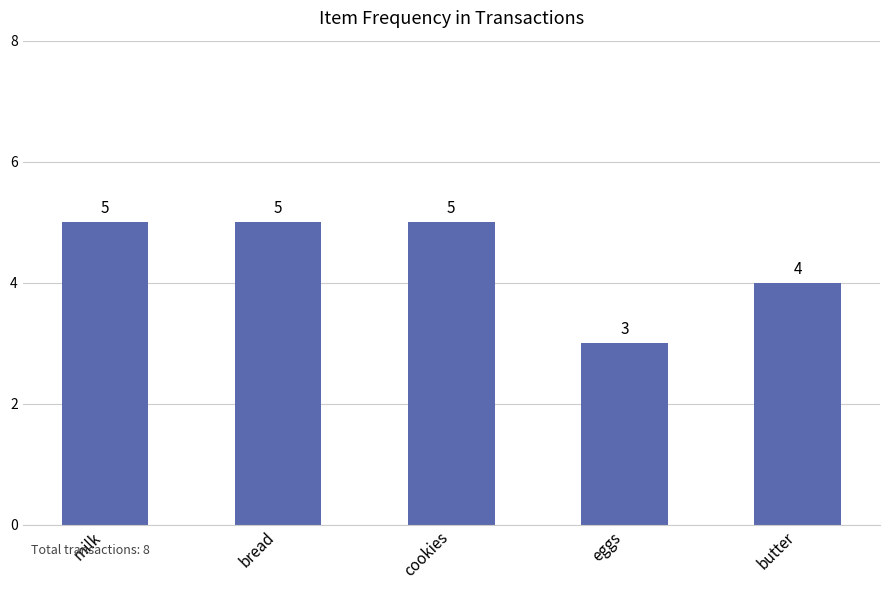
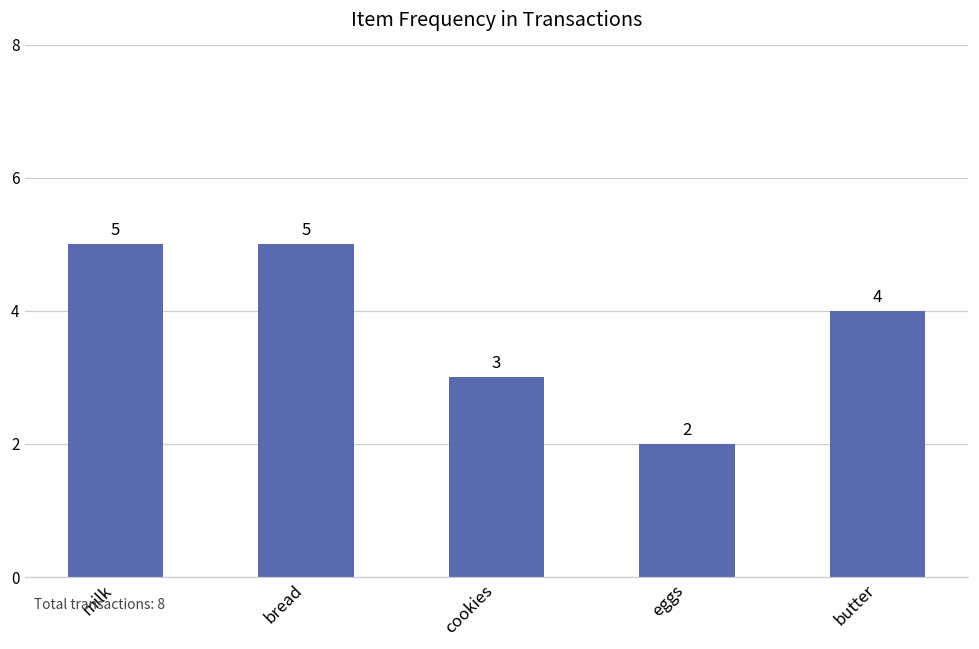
cookies: 5 -> 3
eggs: 3 -> 2
